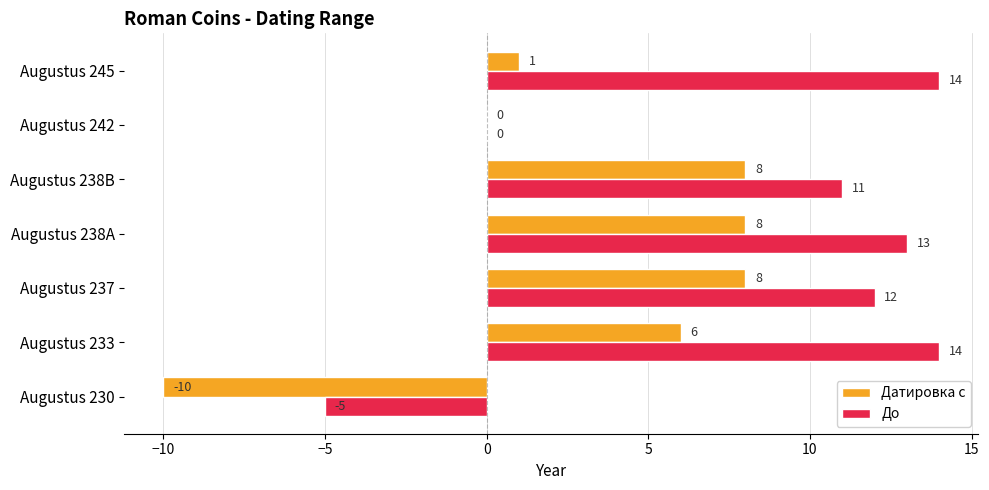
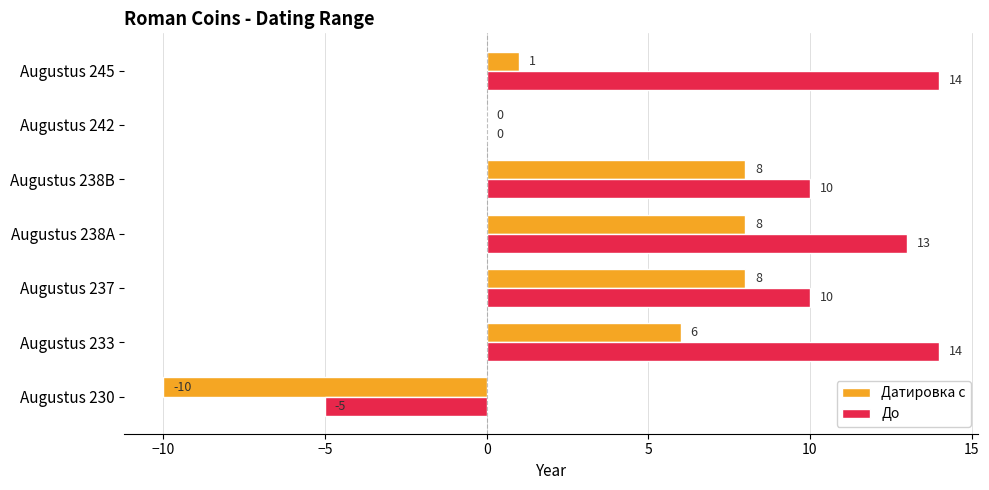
До, Augustus 238B: 11 -> 10
До, Augustus 237: 12 -> 10
